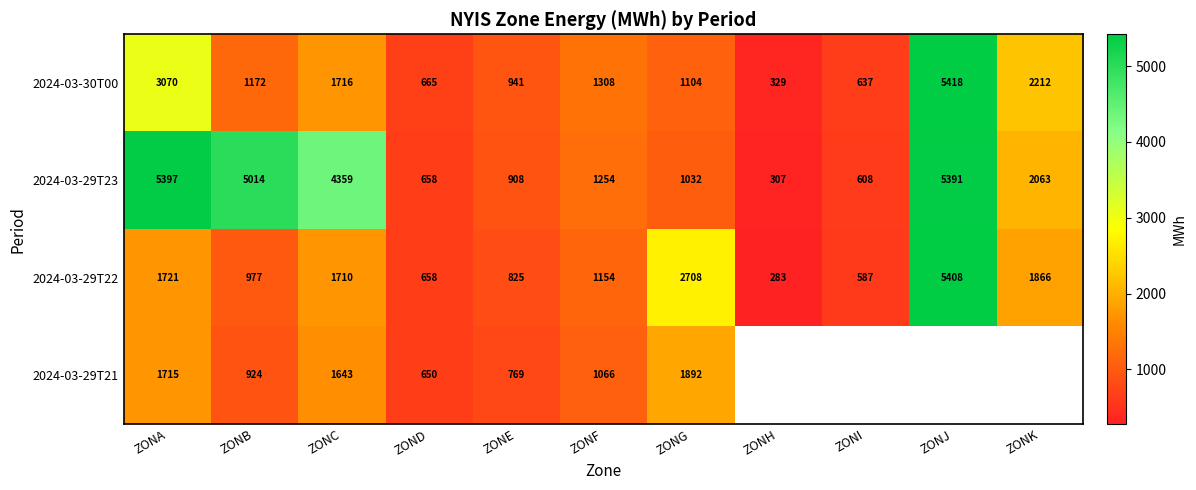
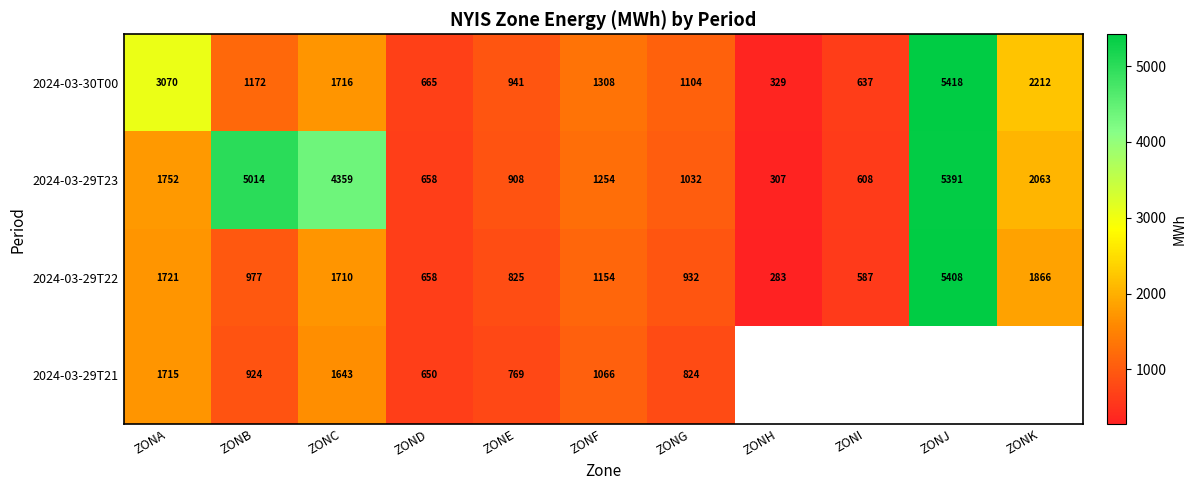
2024-03-29T23, ZONA: 5397 -> 1752
2024-03-29T22, ZONG: 2708 -> 932
2024-03-29T21, ZONG: 1892 -> 824
